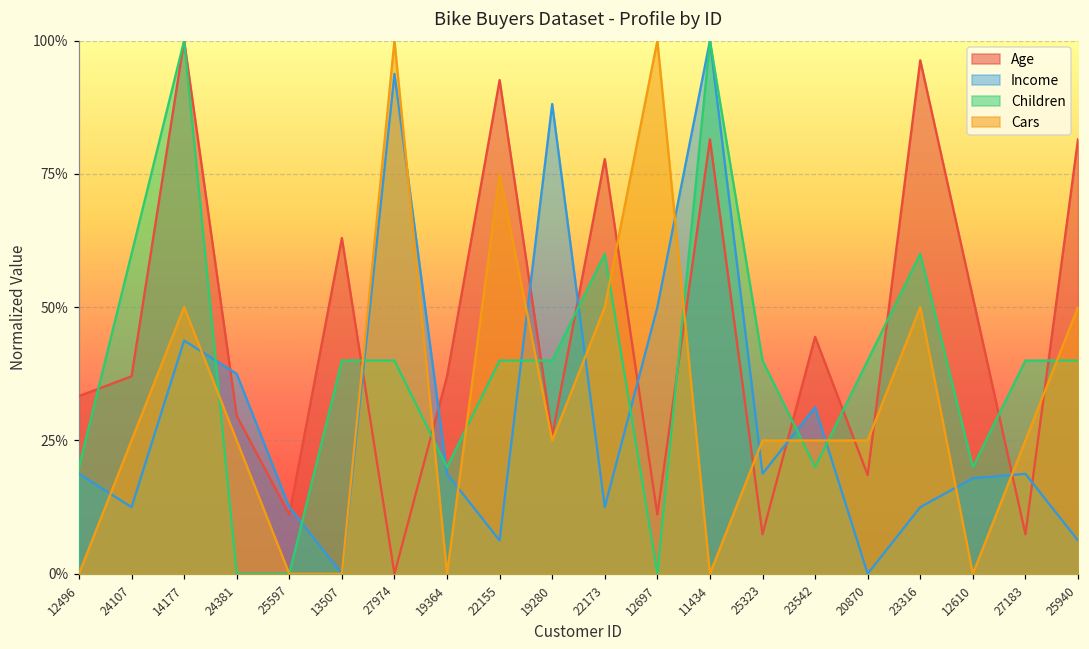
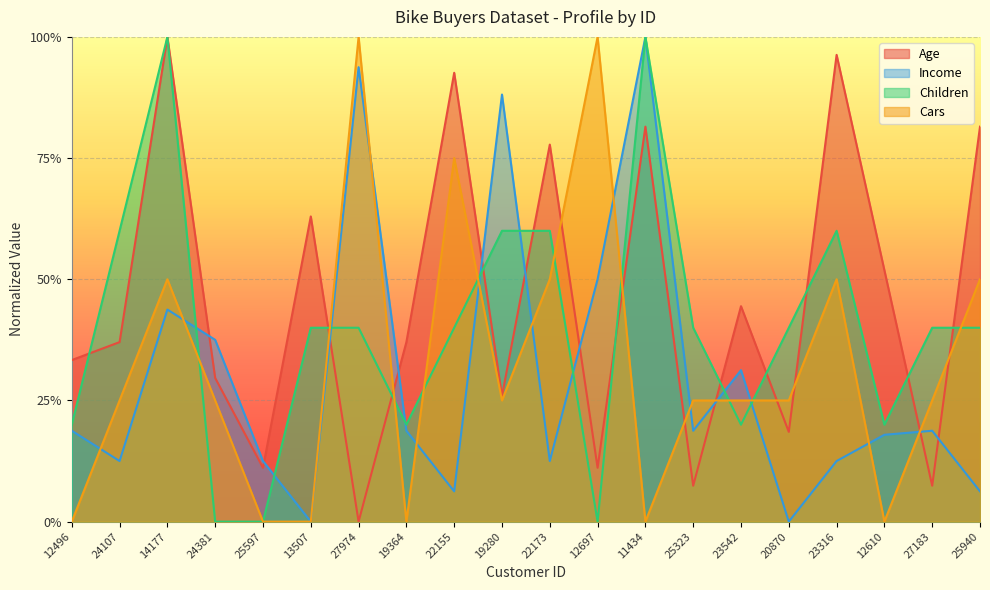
Children, 19280: 40% -> 60%
